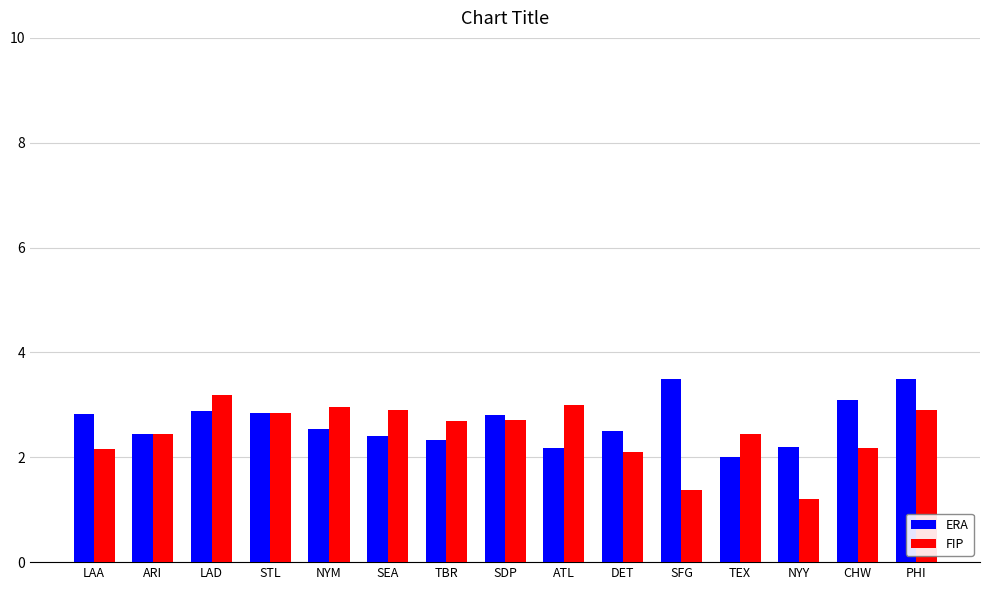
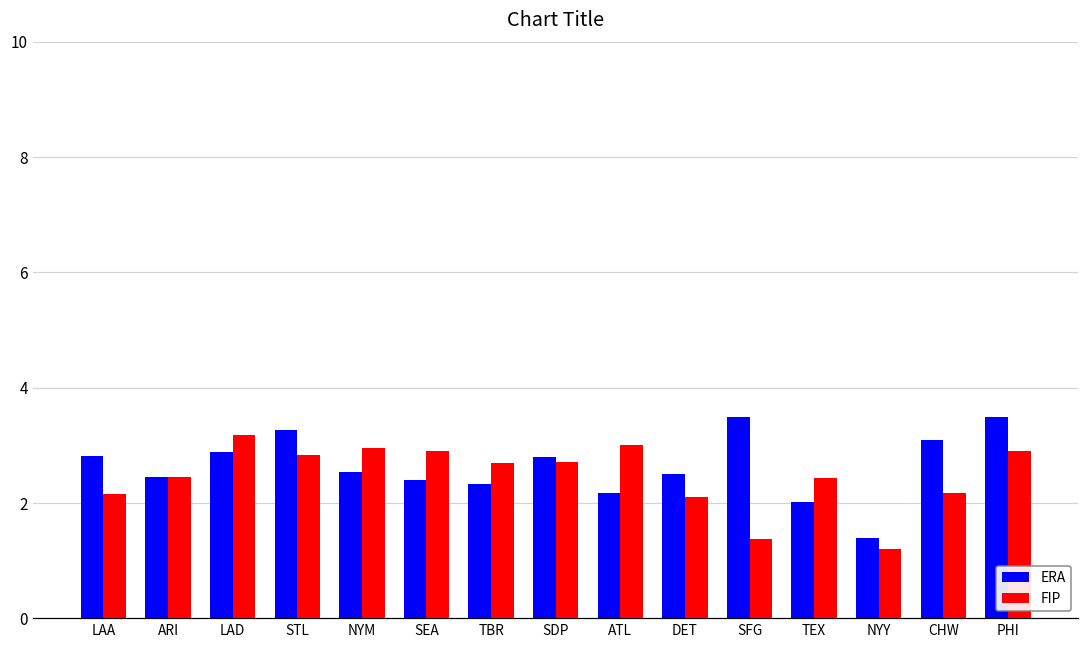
ERA, STL: 2.8 -> 3.3
ERA, NYY: 2.2 -> 1.4
